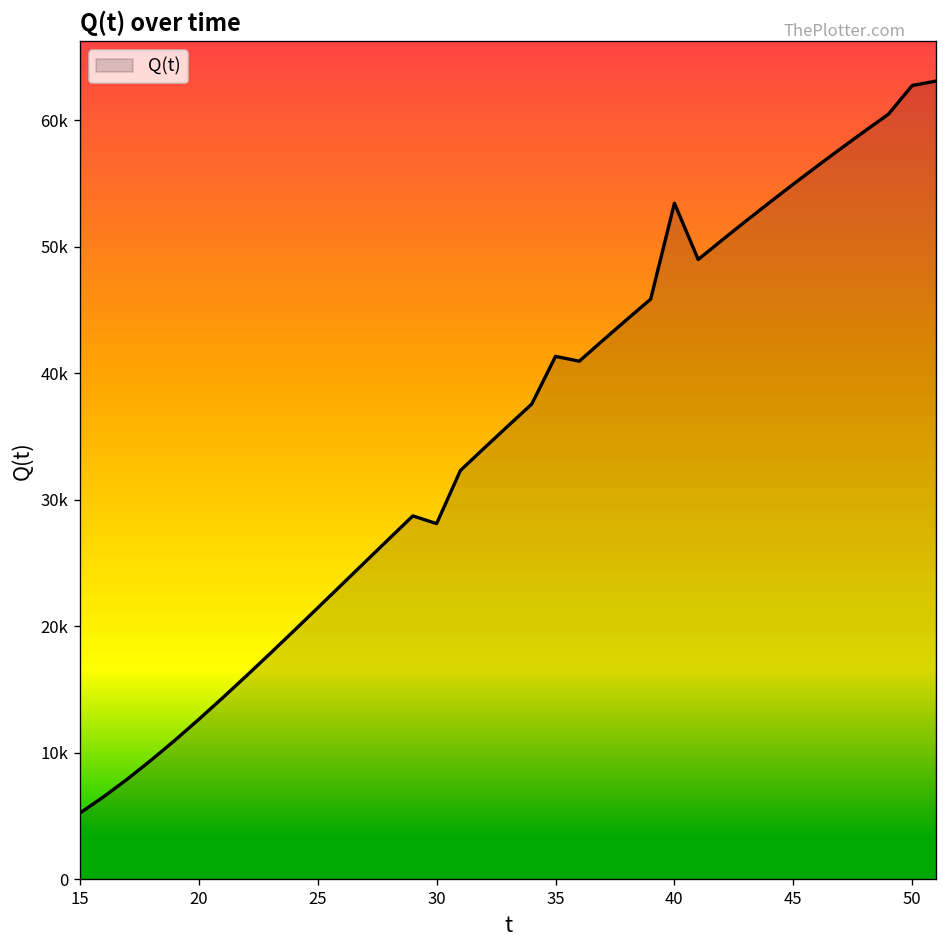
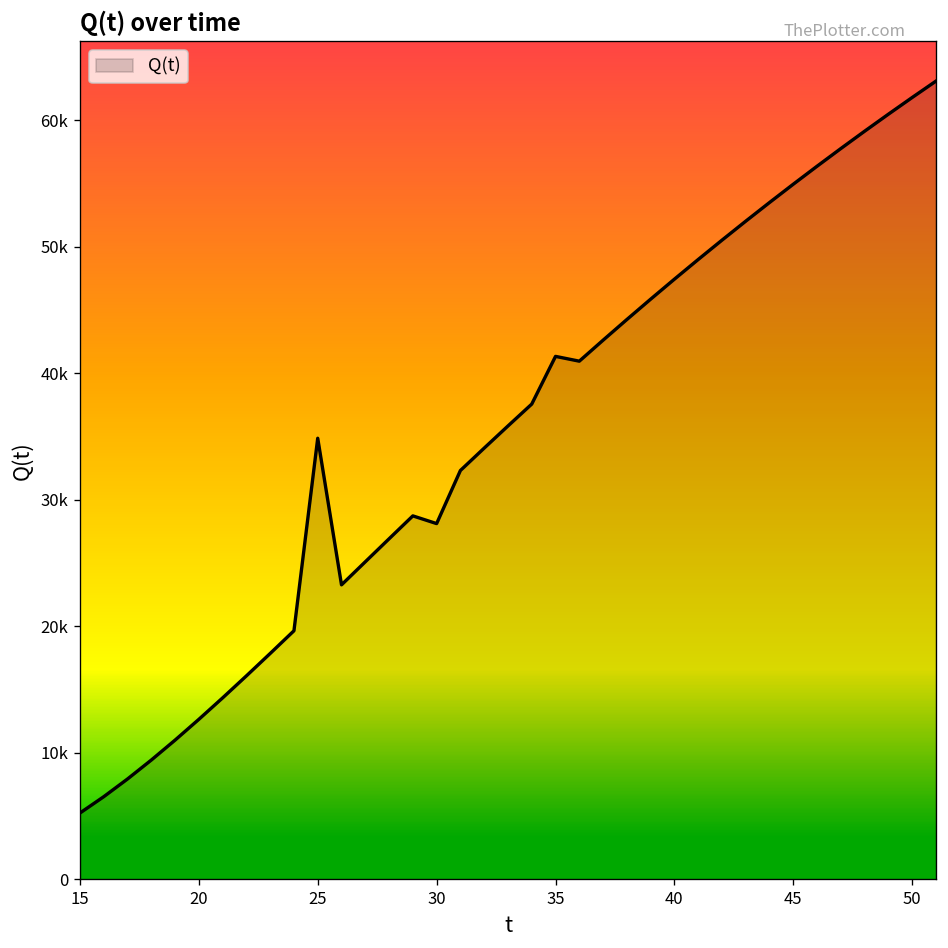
25: 21500 -> 34900
40: 53500 -> 47500
50: 62800 -> 61800
